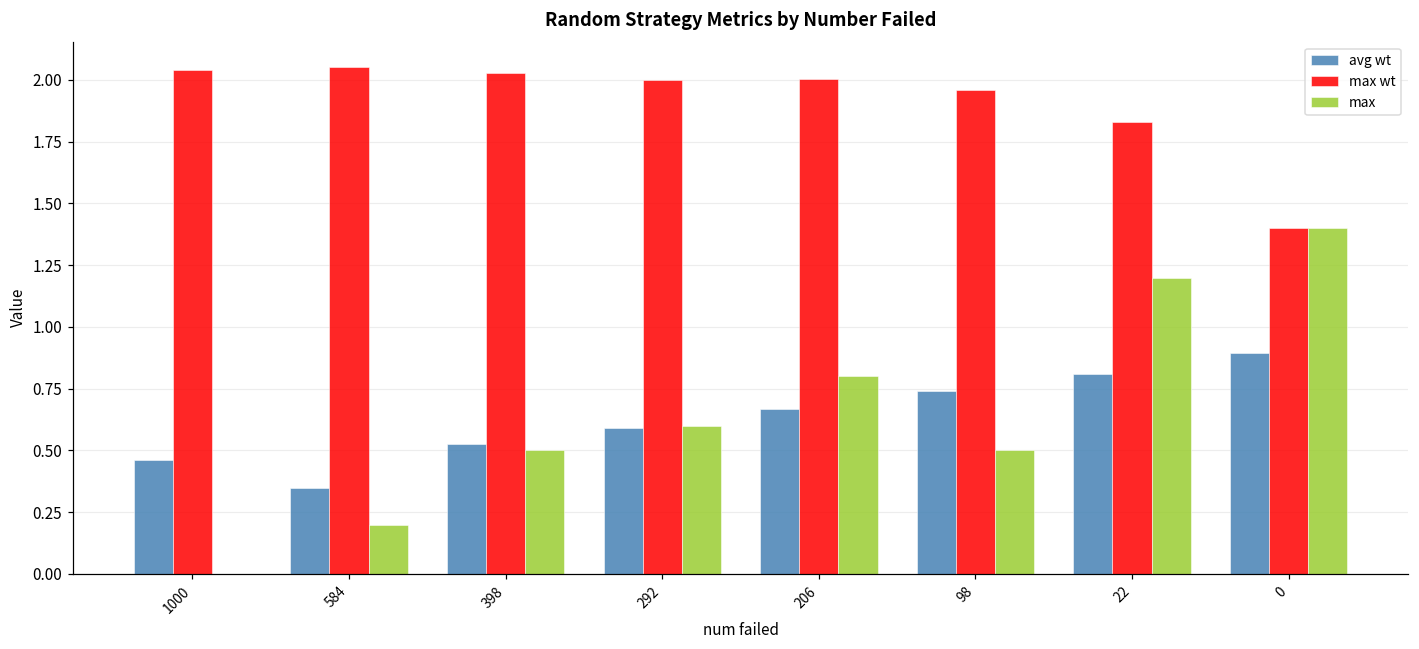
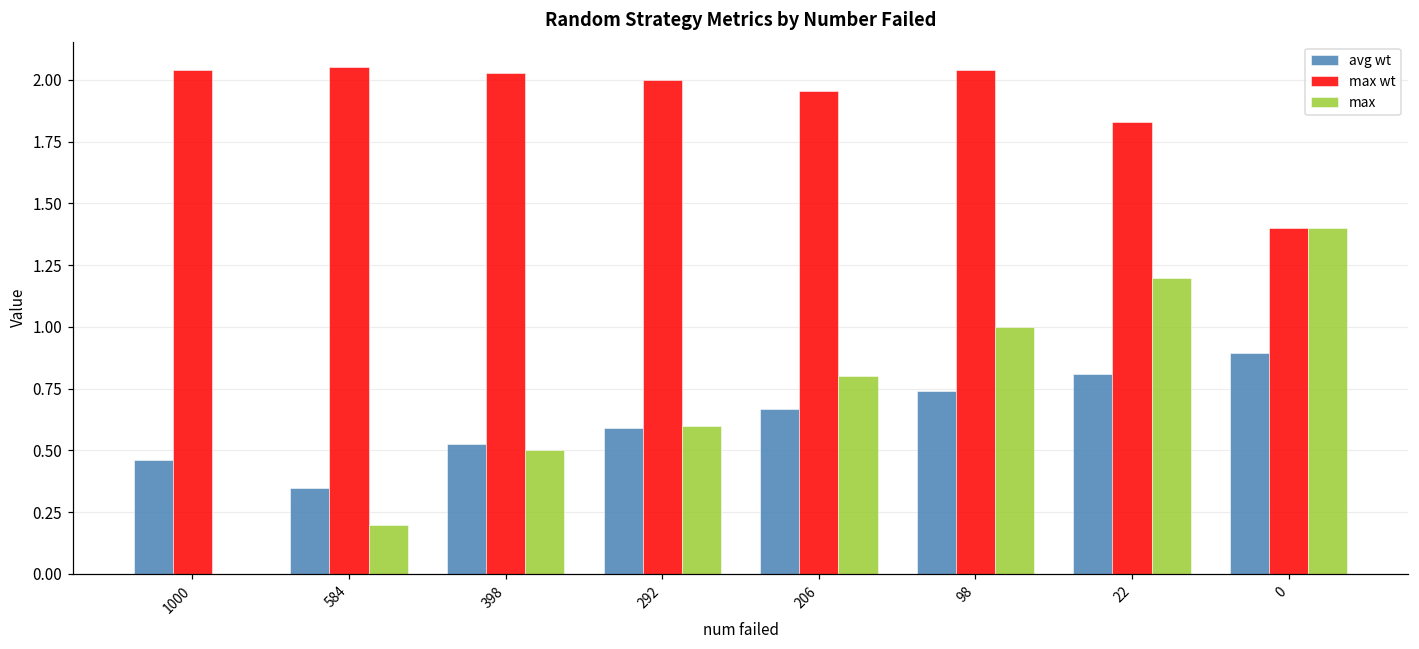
max wt, 206: 2.01 -> 1.95
max wt, 98: 1.96 -> 2.04
max, 98: 0.5 -> 1.0
